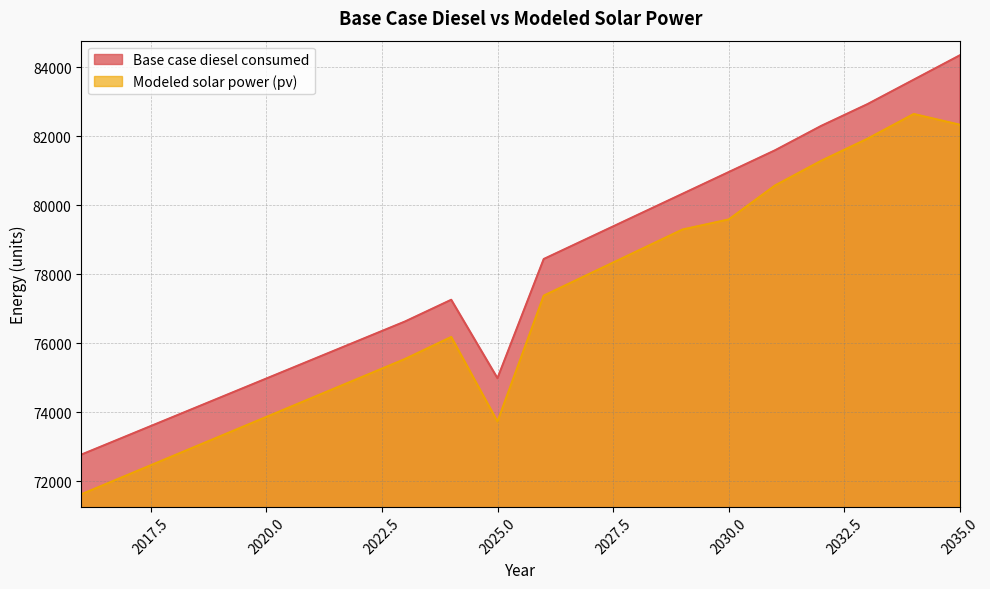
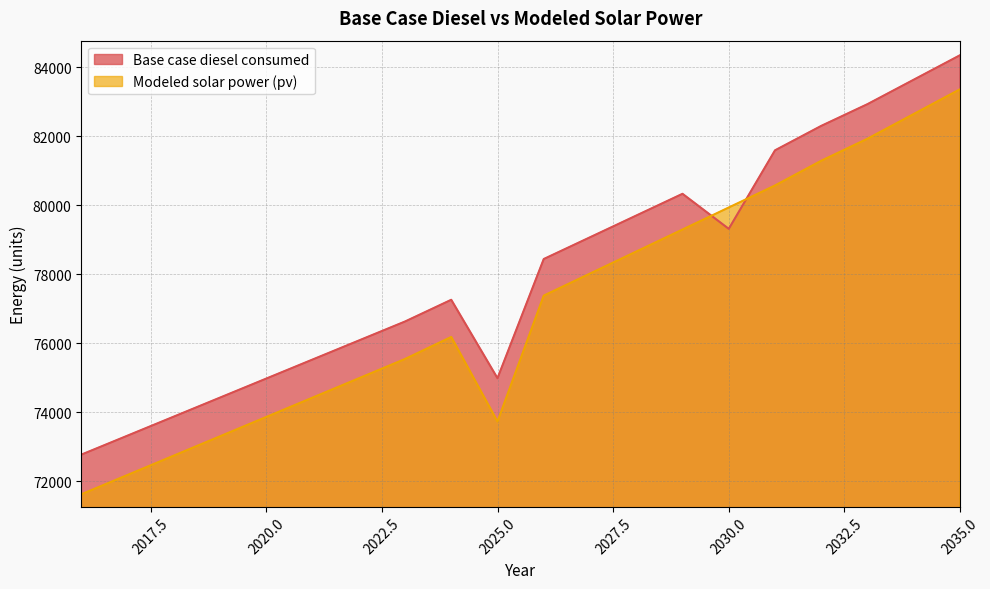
Base case diesel consumed, 2030.0: 81000 -> 79300
Modeled solar power (pv), 2030.0: 79600 -> 79900
Modeled solar power (pv), 2035.0: 82300 -> 83400
